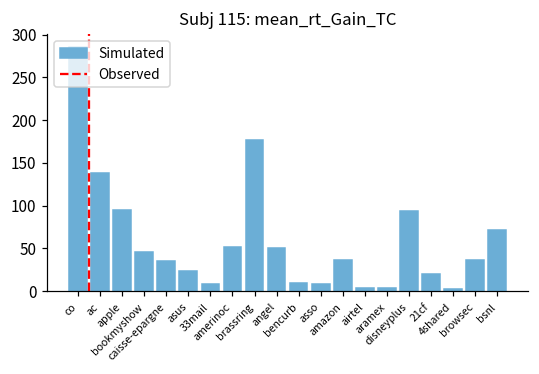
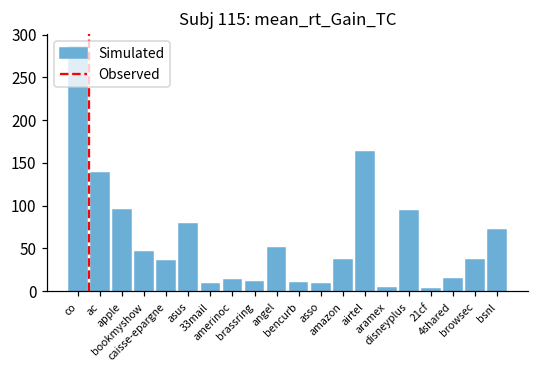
asus: 20 -> 80
amerinoc: 50 -> 10
brassring: 180 -> 10
airtel: 0 -> 160
21cf: 20 -> 0
4shared: 0 -> 10
